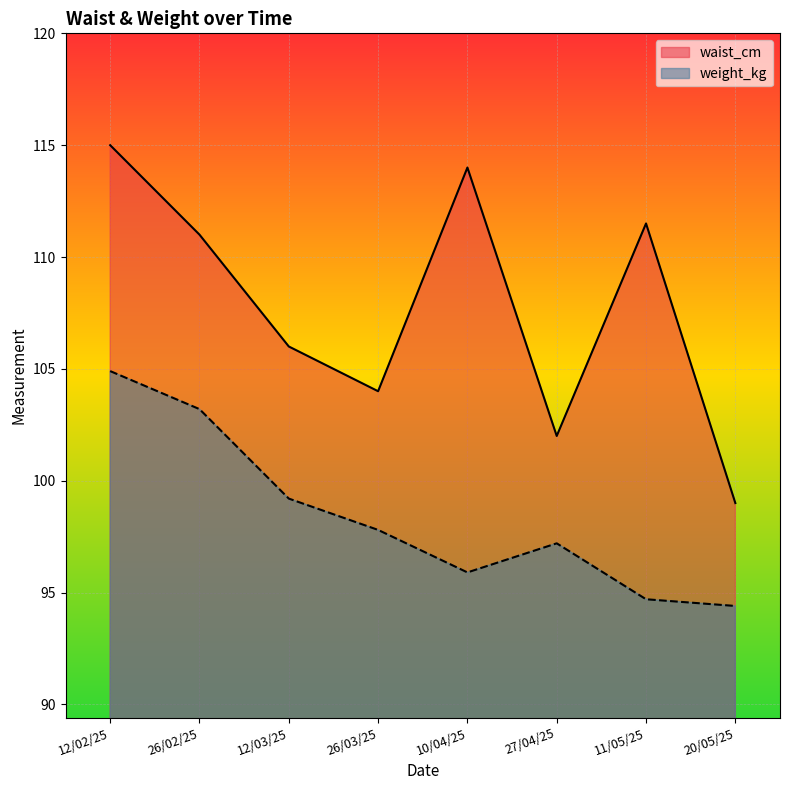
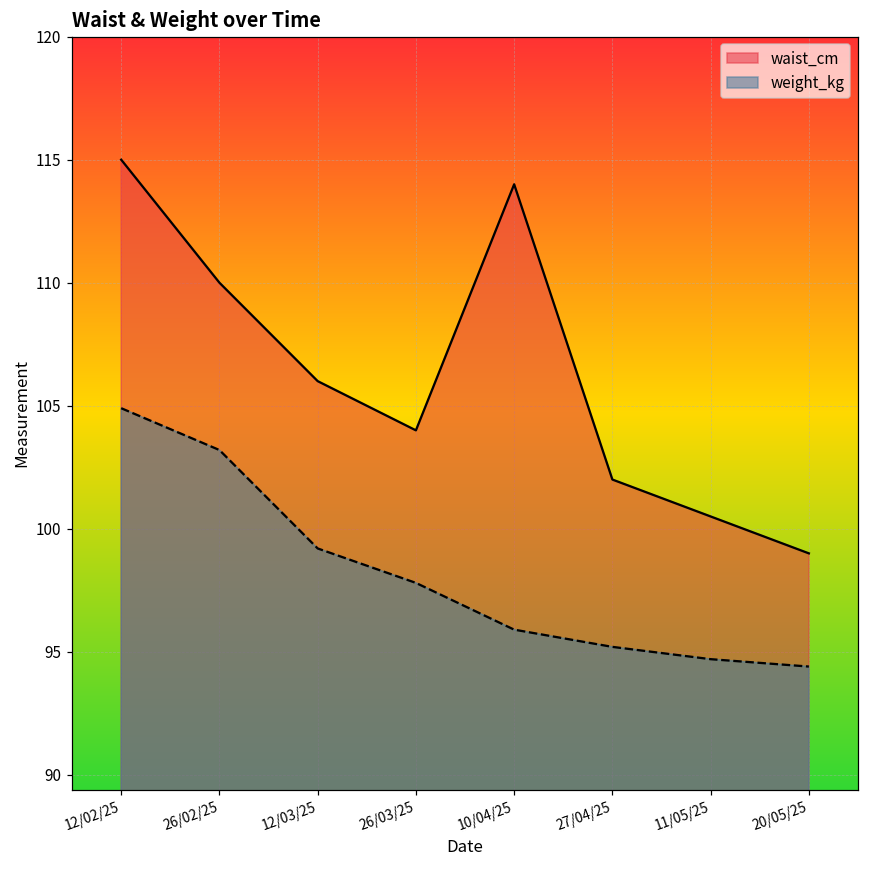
waist_cm, 26/02/25: 111 -> 110
weight_kg, 27/04/25: 97.2 -> 95.2
waist_cm, 11/05/25: 111.5 -> 100.5
